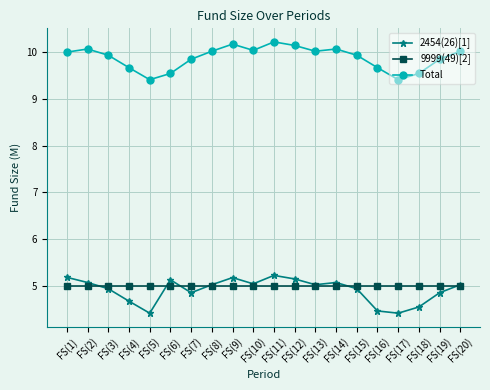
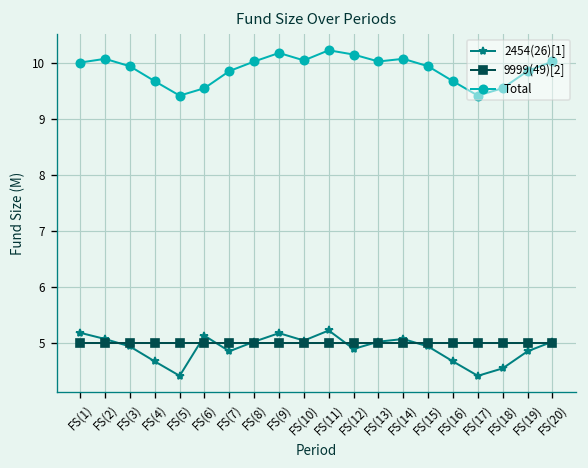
2454(26)[1], FS(12): 5.1 -> 4.9
2454(26)[1], FS(16): 4.5 -> 4.7
